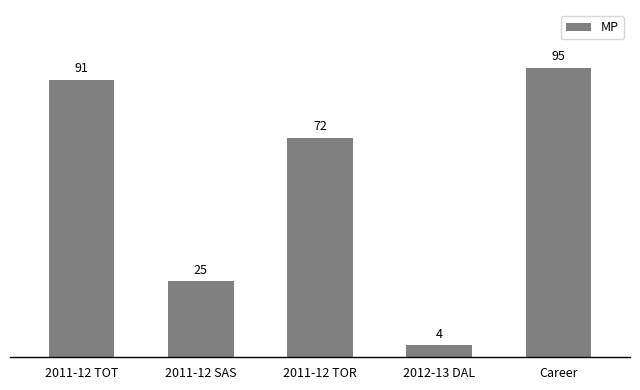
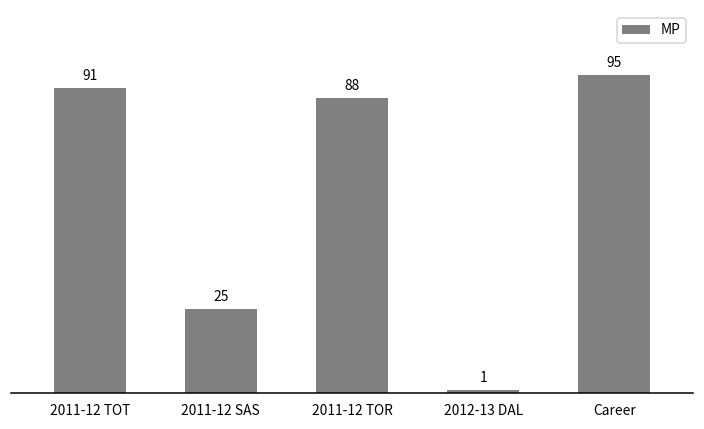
2011-12 TOR: 72 -> 88
2012-13 DAL: 4 -> 1
